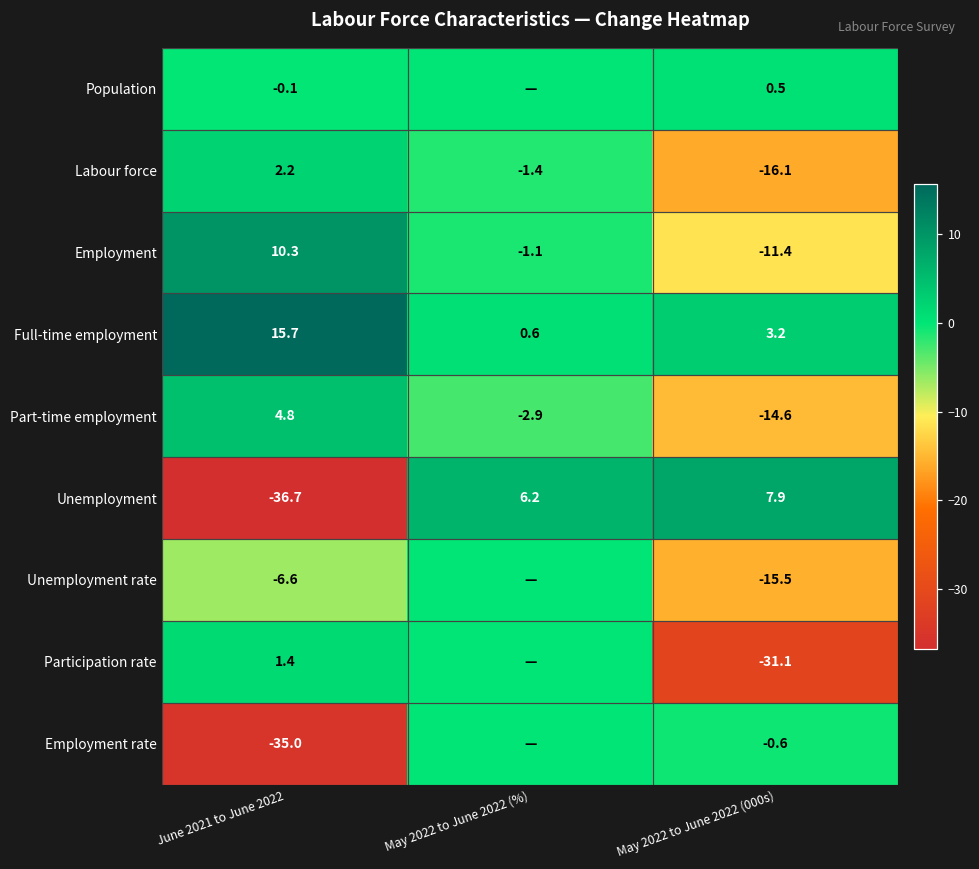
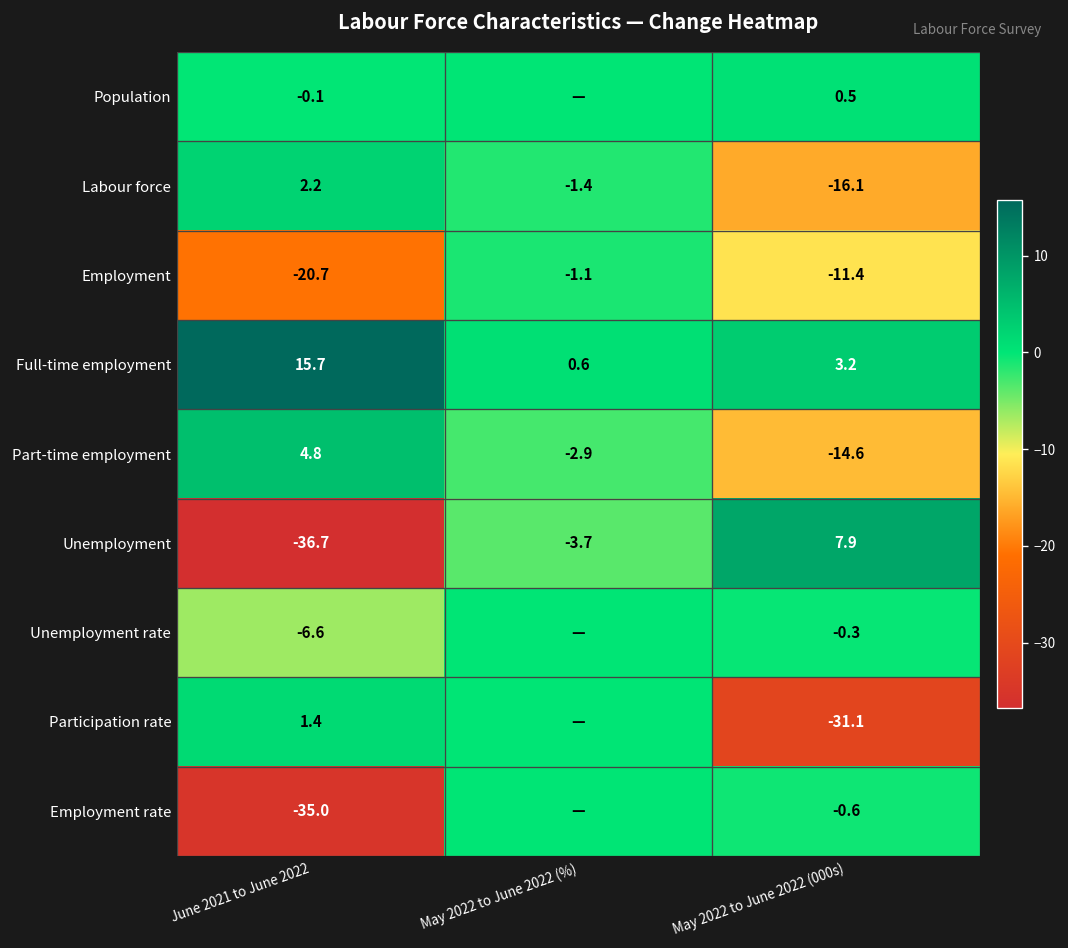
Employment, June 2021 to June 2022: 10.3 -> -20.7
Unemployment, May 2022 to June 2022 (%): 6.2 -> -3.7
Unemployment rate, May 2022 to June 2022 (000s): -15.5 -> -0.3
